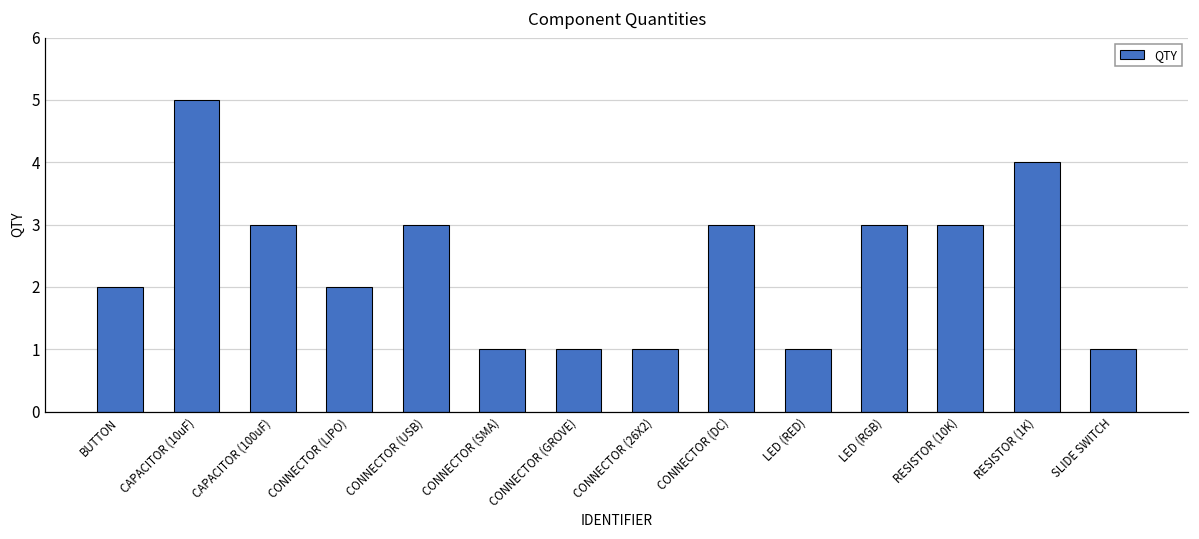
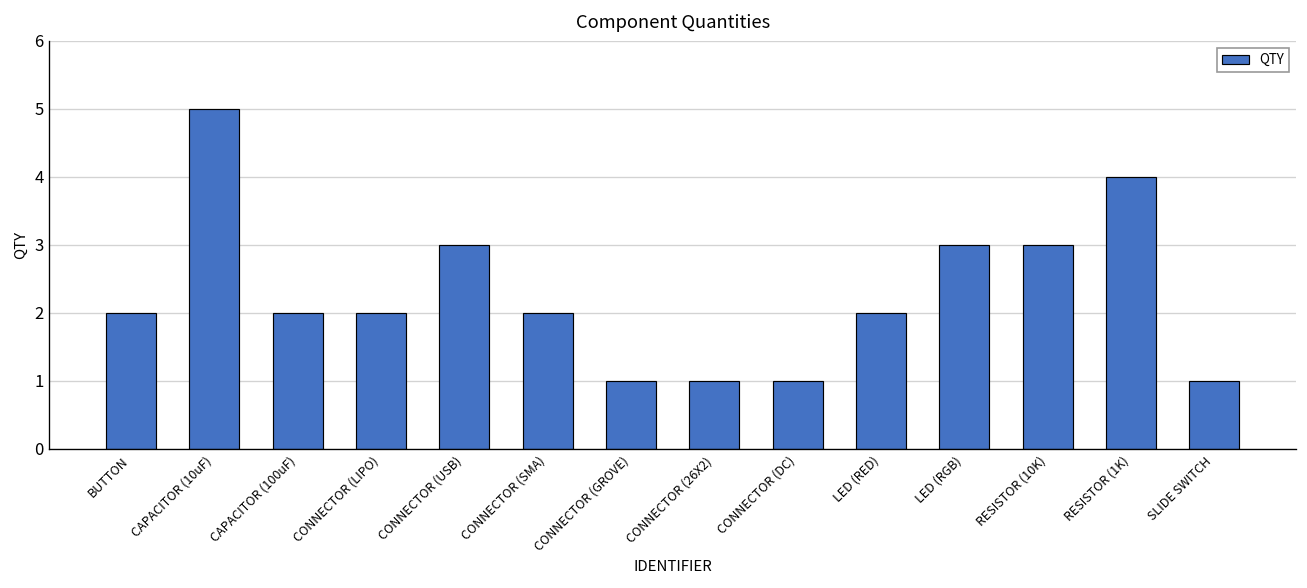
CAPACITOR (100uF): 3 -> 2
CONNECTOR (SMA): 1 -> 2
CONNECTOR (DC): 3 -> 1
LED (RED): 1 -> 2
